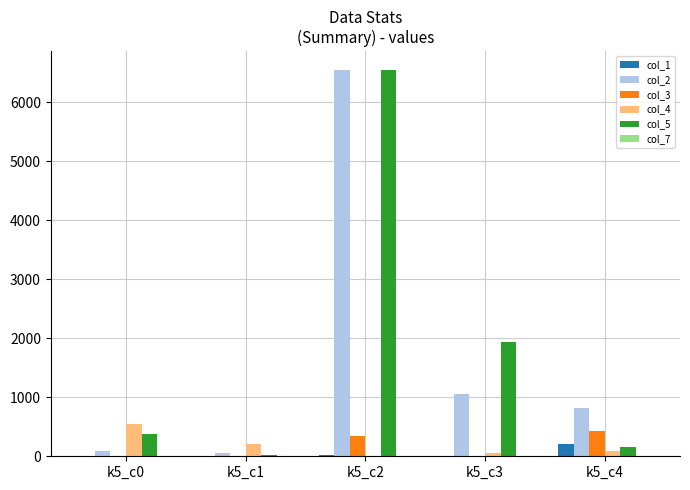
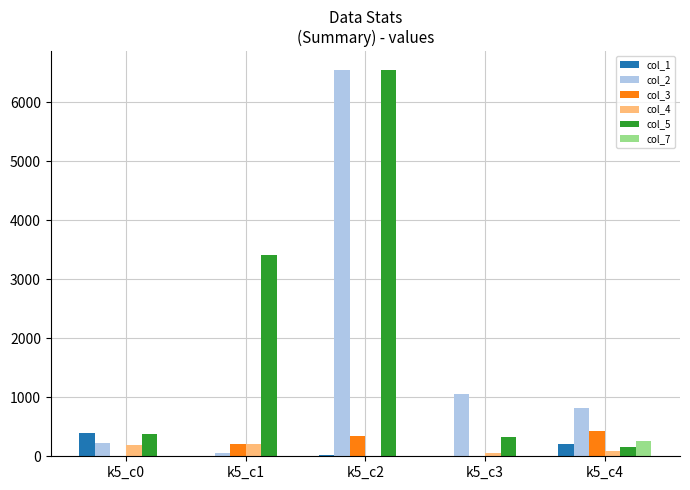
col_1, k5_c0: 0 -> 400
col_2, k5_c0: 100 -> 200
col_4, k5_c0: 600 -> 200
col_3, k5_c1: 0 -> 200
col_5, k5_c1: 0 -> 3400
col_5, k5_c3: 1900 -> 300
col_7, k5_c4: 0 -> 300
